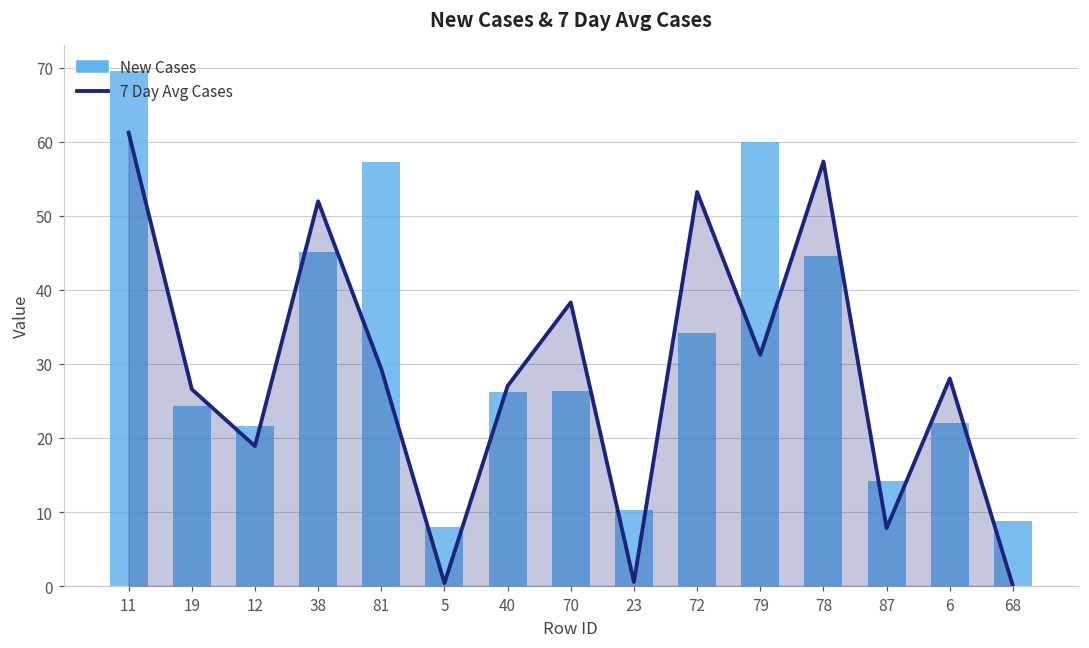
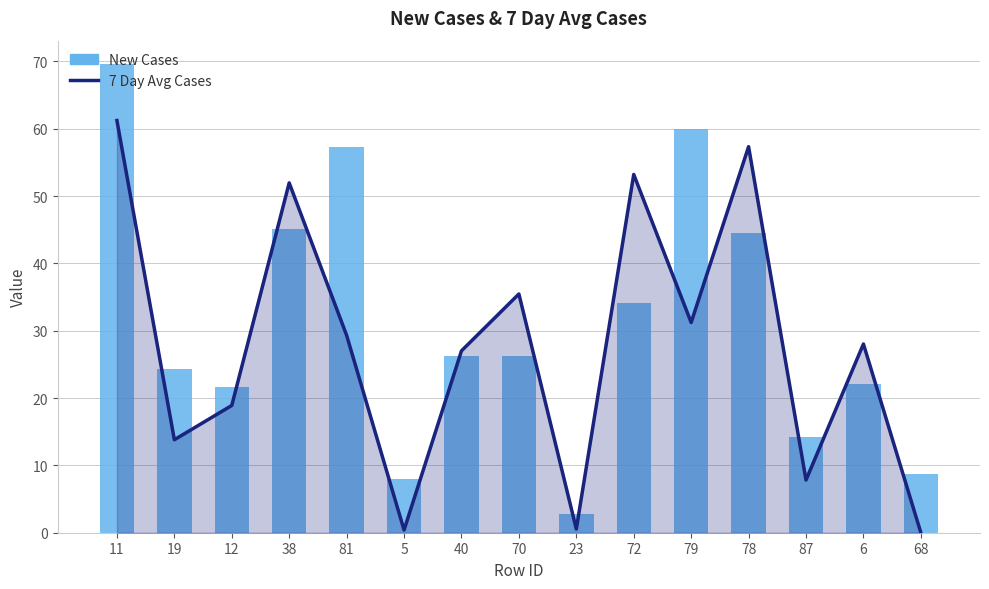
7 Day Avg Cases, 19: 27 -> 14
7 Day Avg Cases, 70: 38 -> 35
New Cases, 23: 10 -> 3
